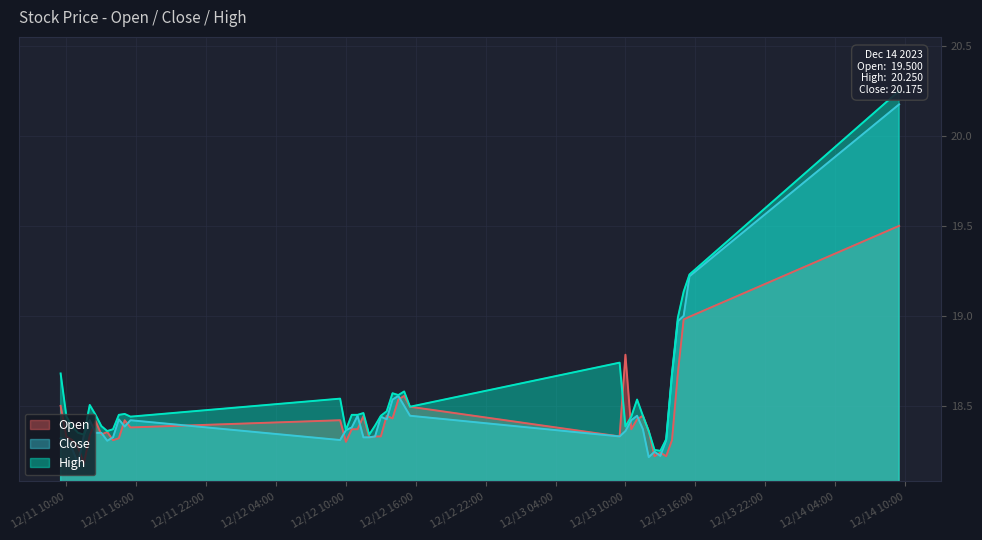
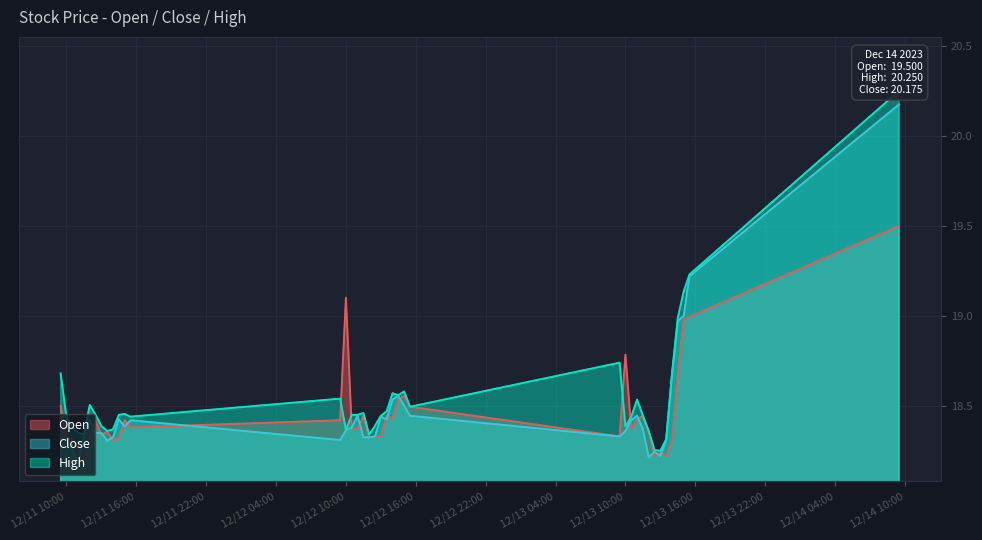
Open, 12/12 10:00: 18.30 -> 19.10
